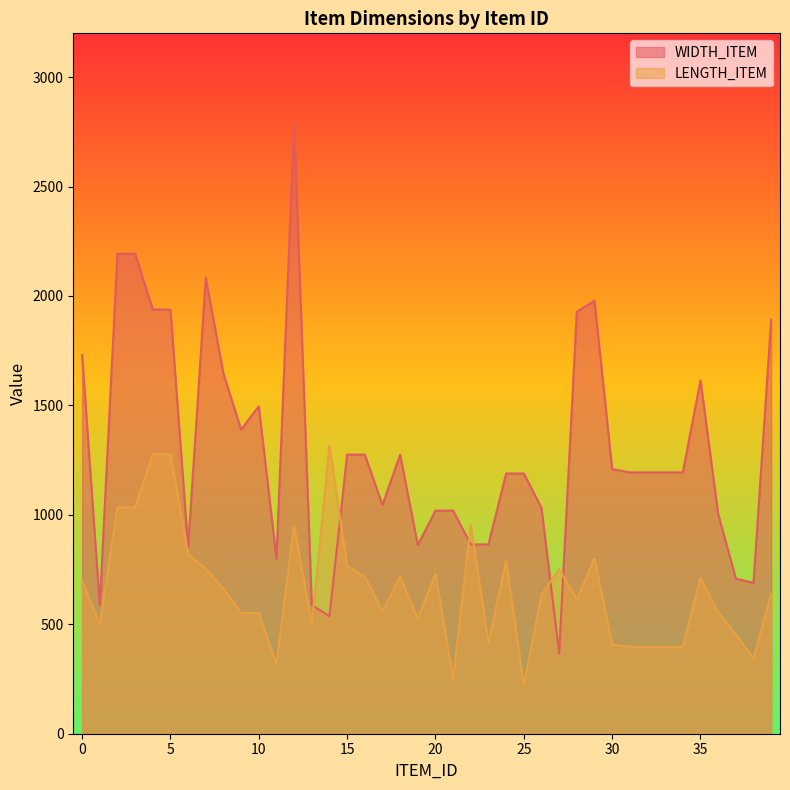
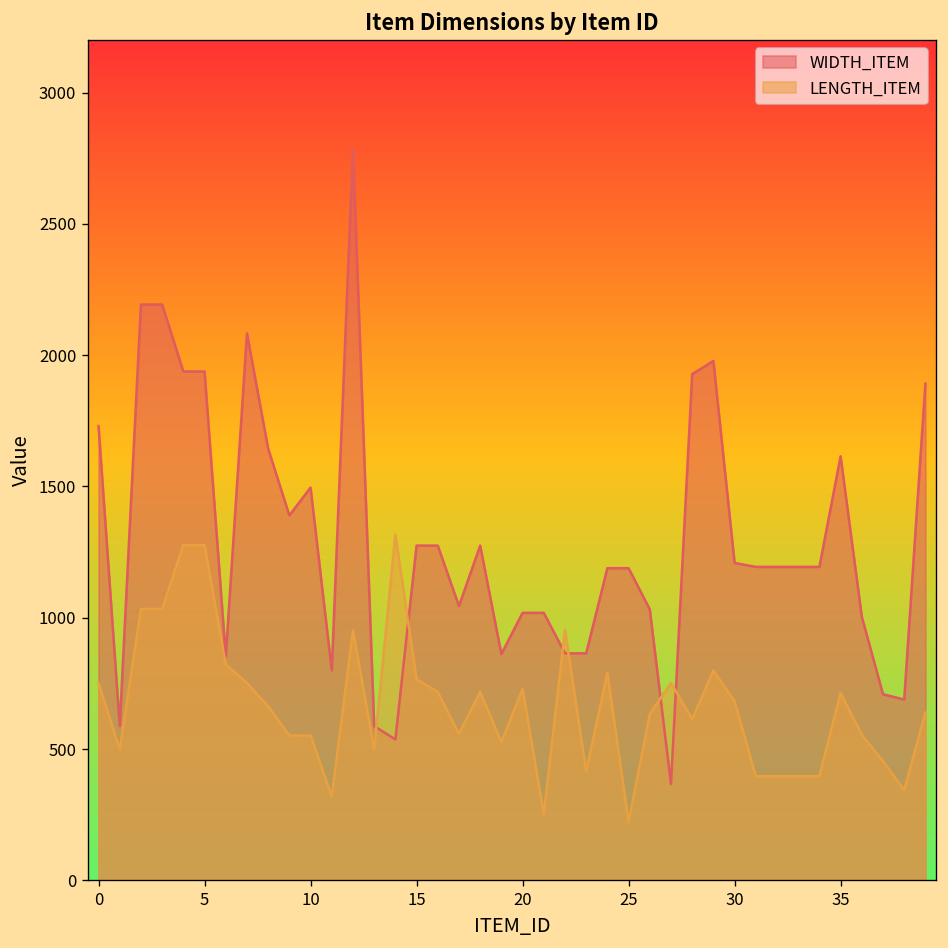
LENGTH_ITEM, 0: 700 -> 750
LENGTH_ITEM, 30: 410 -> 680
